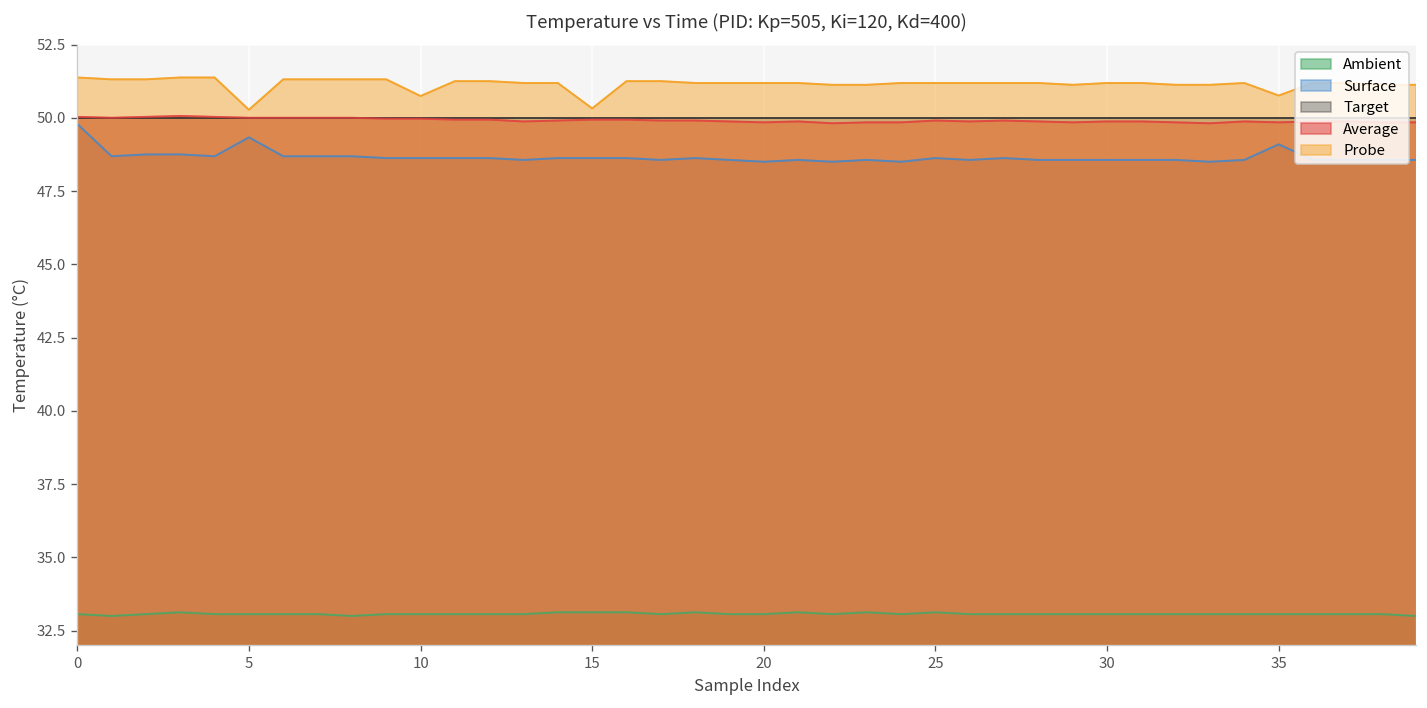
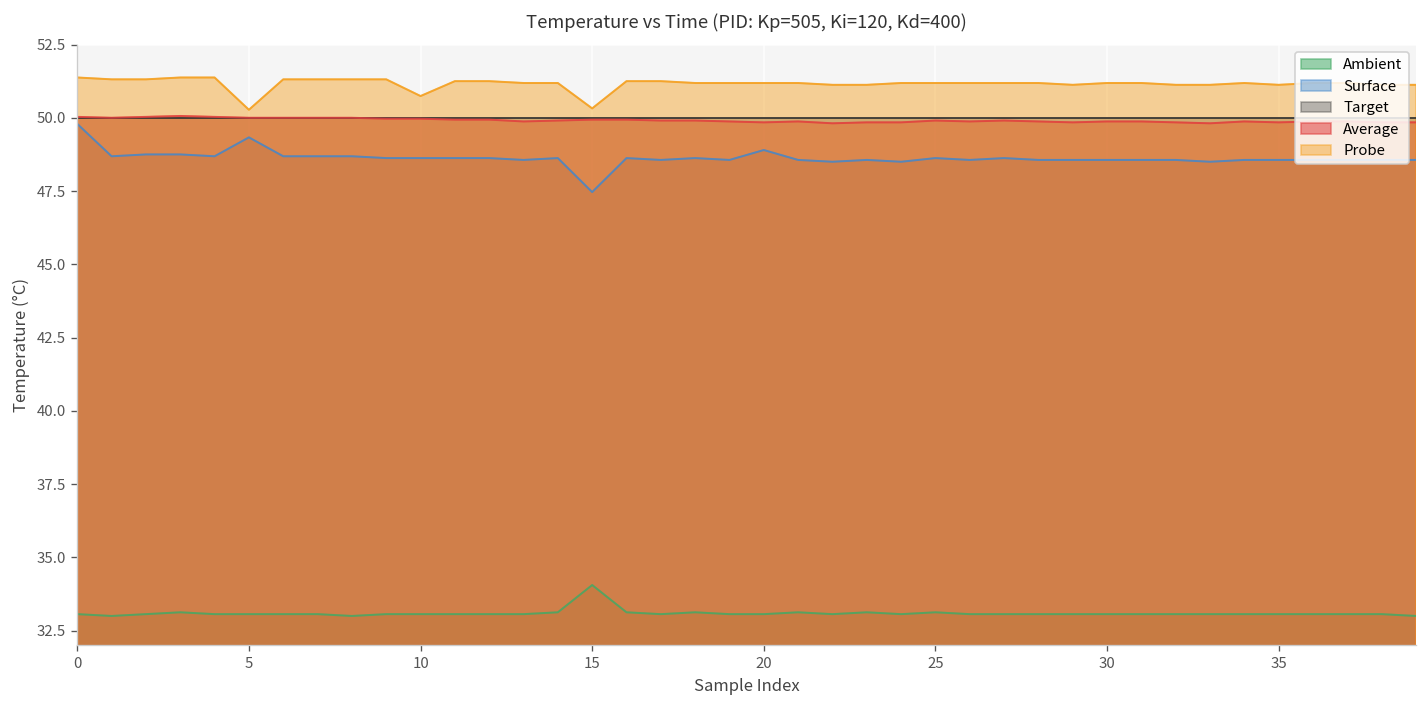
Ambient, 15: 33.1 -> 34.1
Surface, 15: 48.6 -> 47.5
Surface, 20: 48.5 -> 48.9
Surface, 35: 49.1 -> 48.6
Probe, 35: 50.8 -> 51.1
